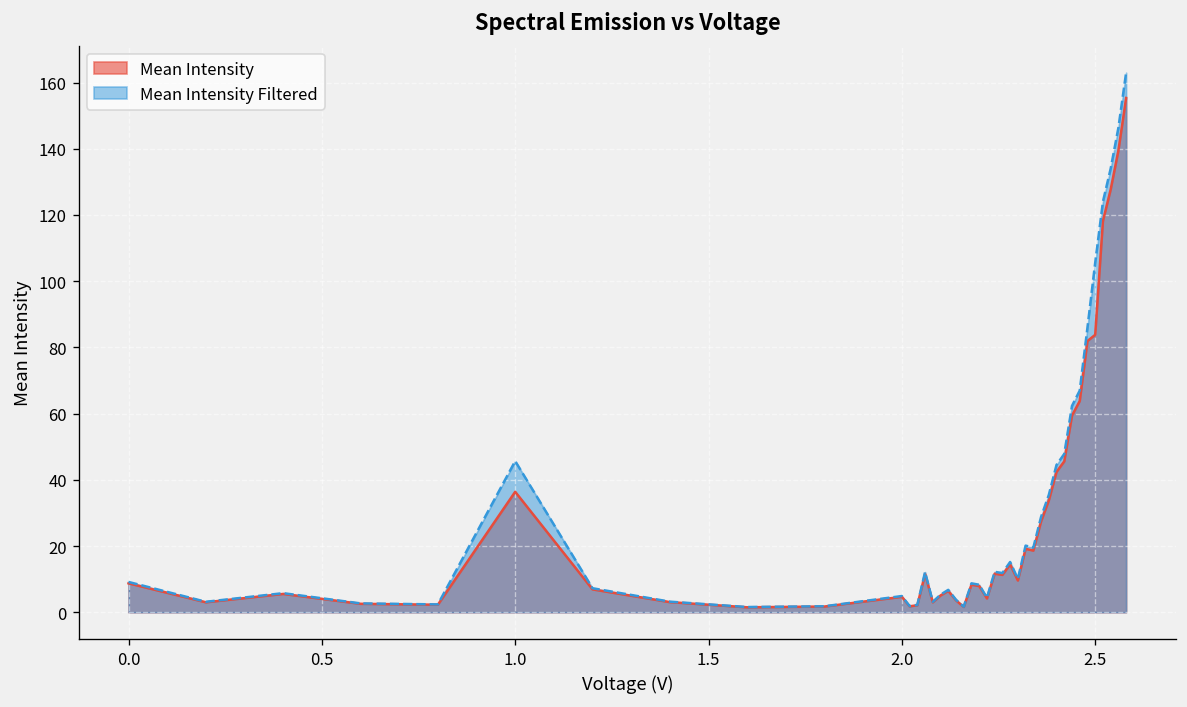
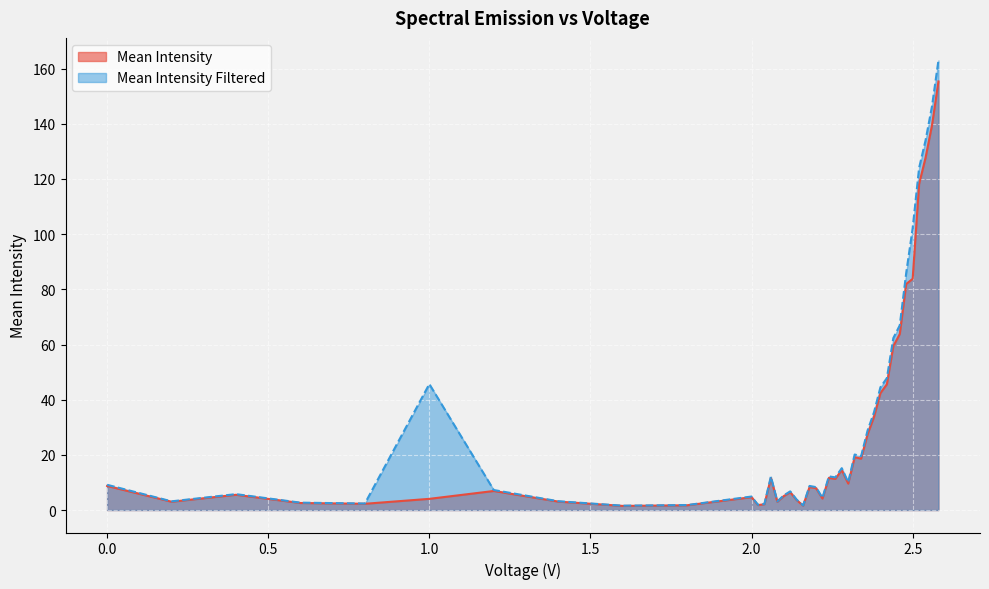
Mean Intensity, 1.0: 36 -> 4
Mean Intensity Filtered, 2.5: 106 -> 102
